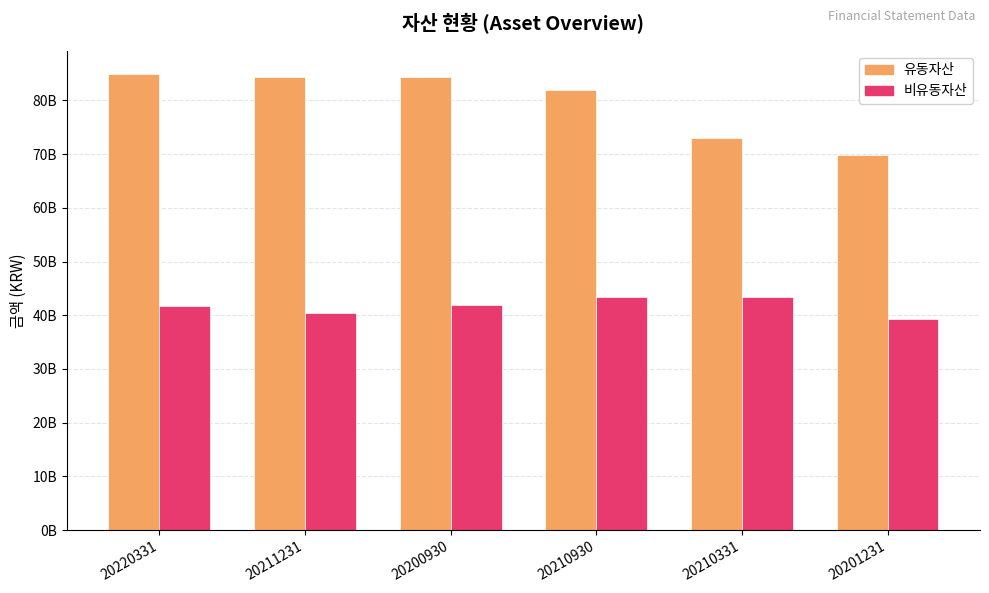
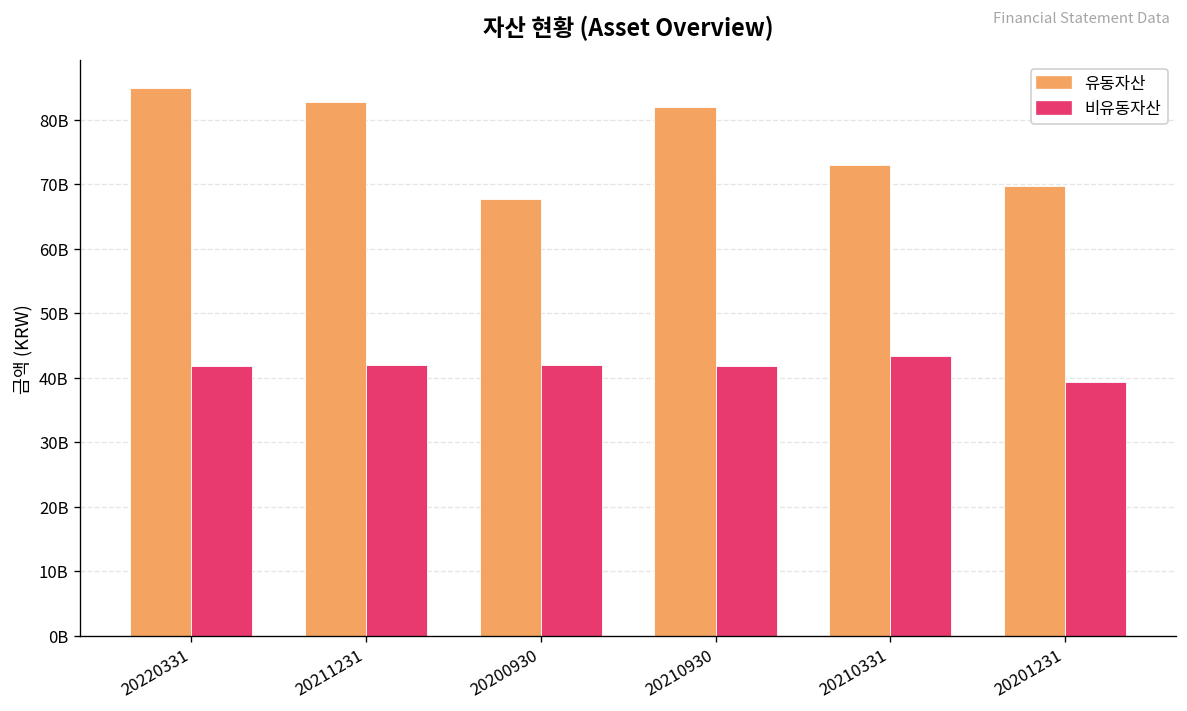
유동자산, 20211231: 84000000000 -> 83000000000
비유동자산, 20211231: 40000000000 -> 42000000000
유동자산, 20200930: 84000000000 -> 68000000000
비유동자산, 20210930: 43000000000 -> 42000000000
